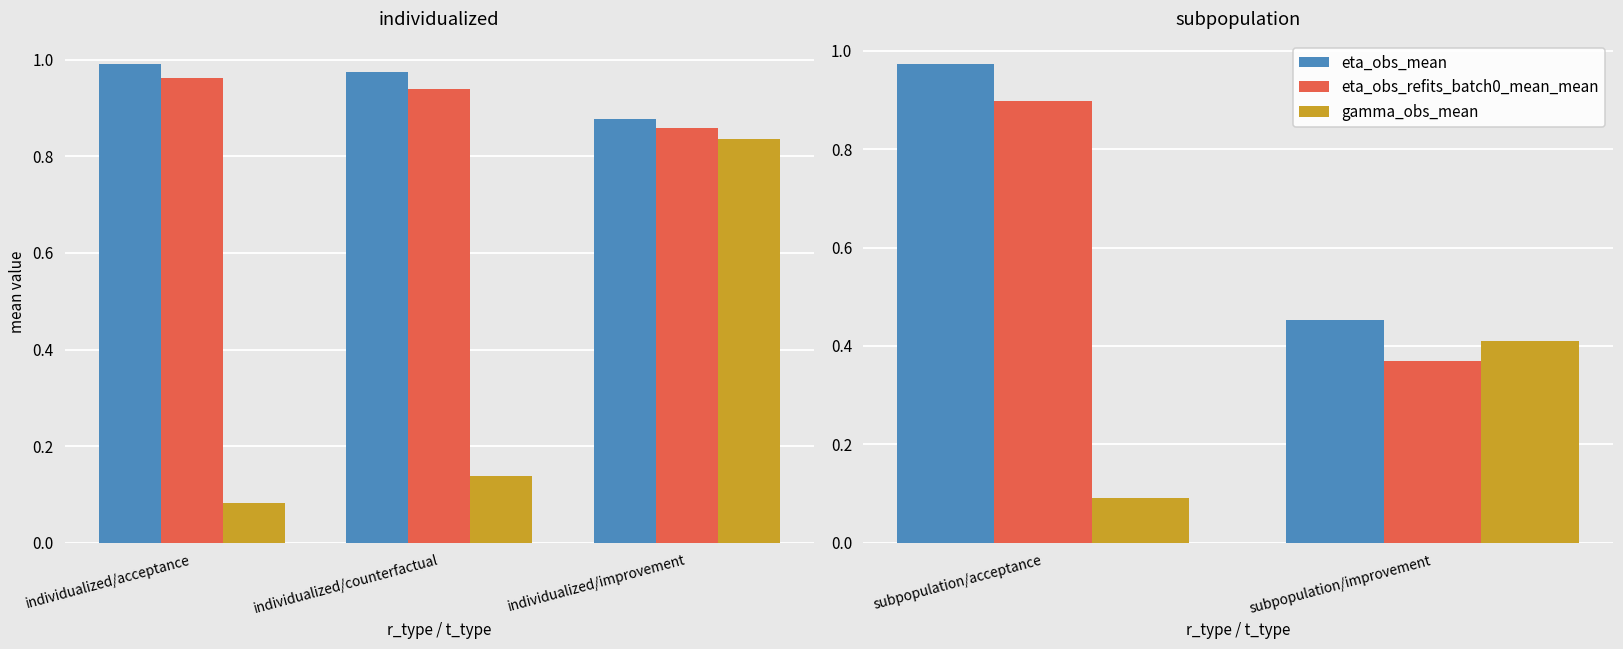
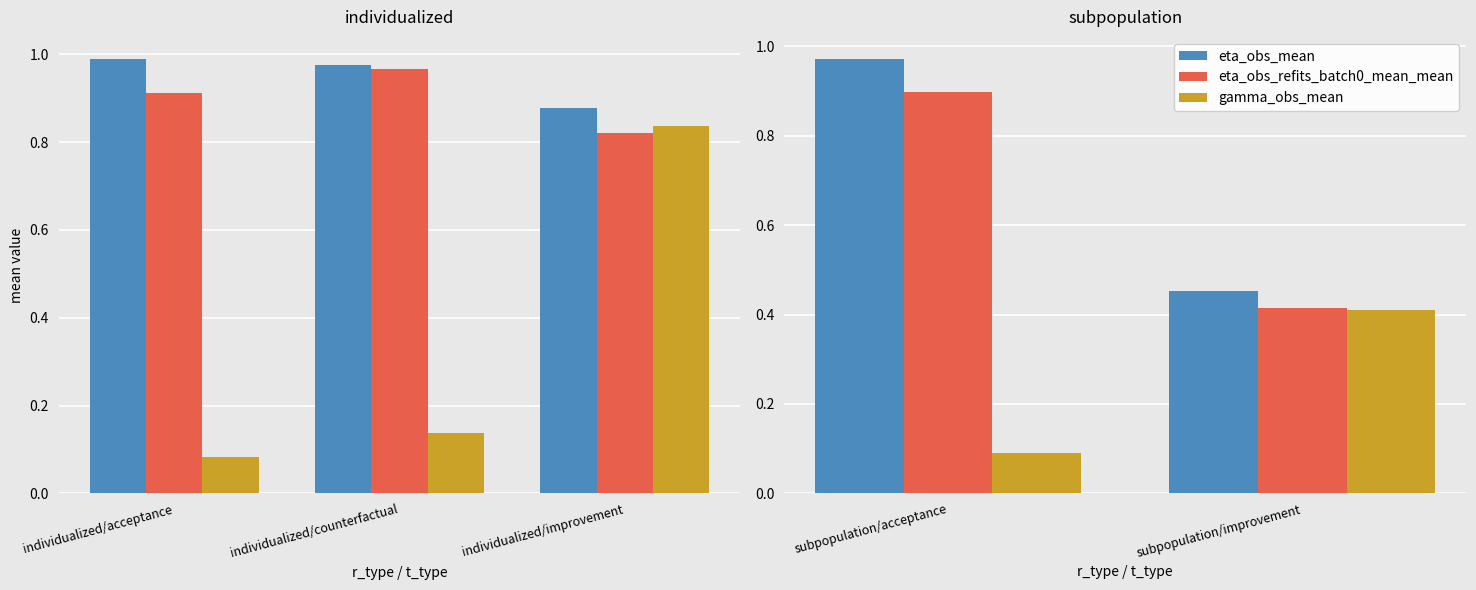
individualized, eta_obs_refits_batch0_mean_mean, individualized/acceptance: 0.96 -> 0.91
individualized, eta_obs_refits_batch0_mean_mean, individualized/counterfactual: 0.94 -> 0.97
individualized, eta_obs_refits_batch0_mean_mean, individualized/improvement: 0.86 -> 0.82
subpopulation, eta_obs_refits_batch0_mean_mean, subpopulation/improvement: 0.37 -> 0.41
